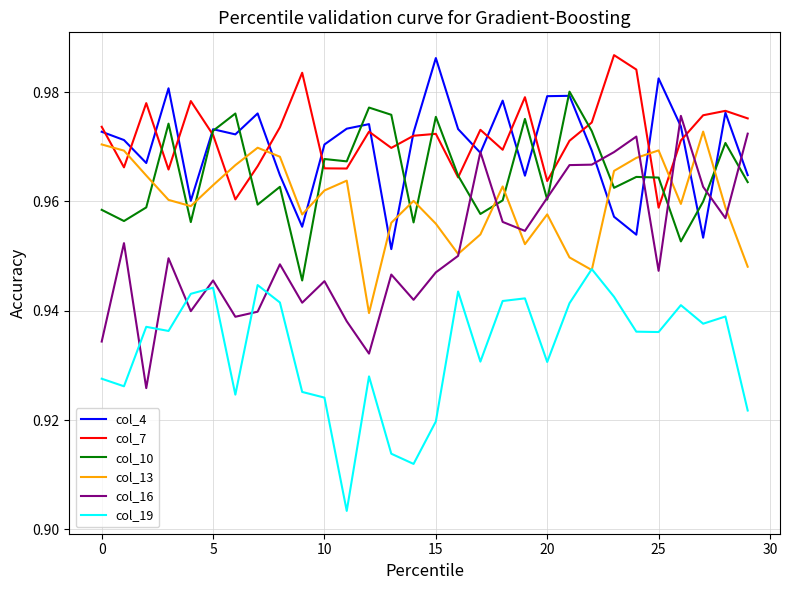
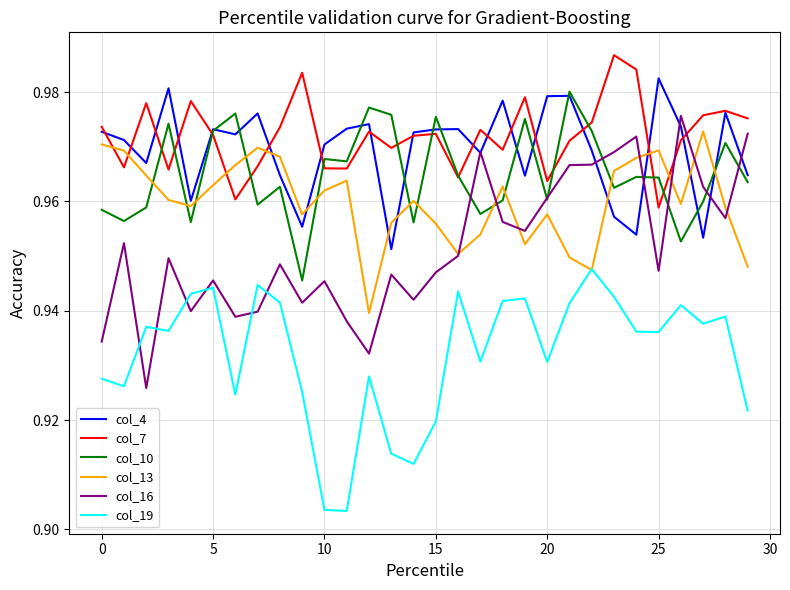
col_19, 10: 0.924 -> 0.904
col_4, 15: 0.986 -> 0.973
